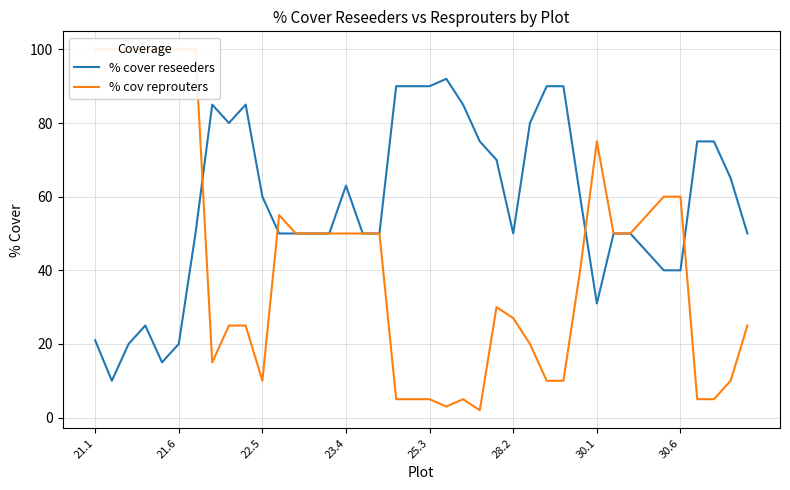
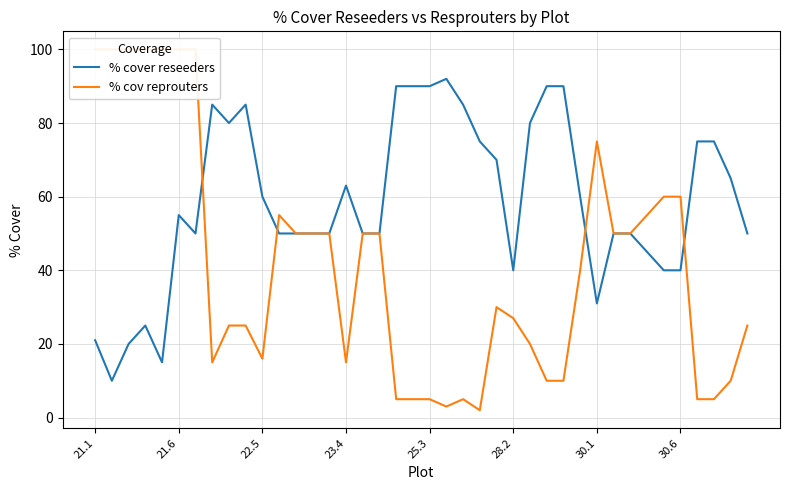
% cover reseeders, 21.6: 20 -> 55
% cov reprouters, 22.5: 10 -> 16
% cov reprouters, 23.4: 50 -> 15
% cover reseeders, 28.2: 50 -> 40
